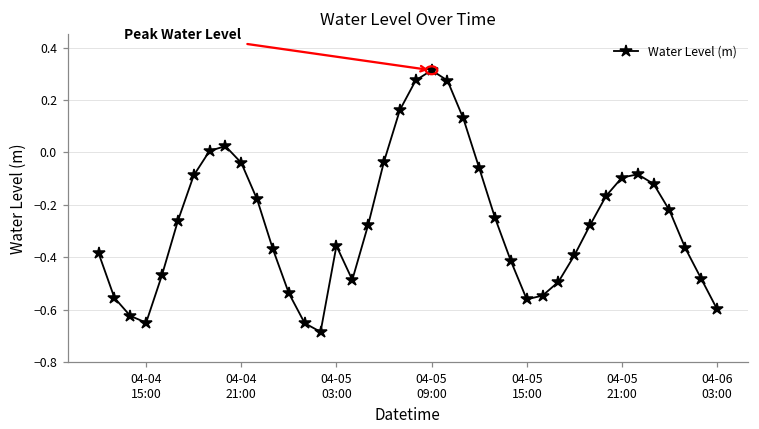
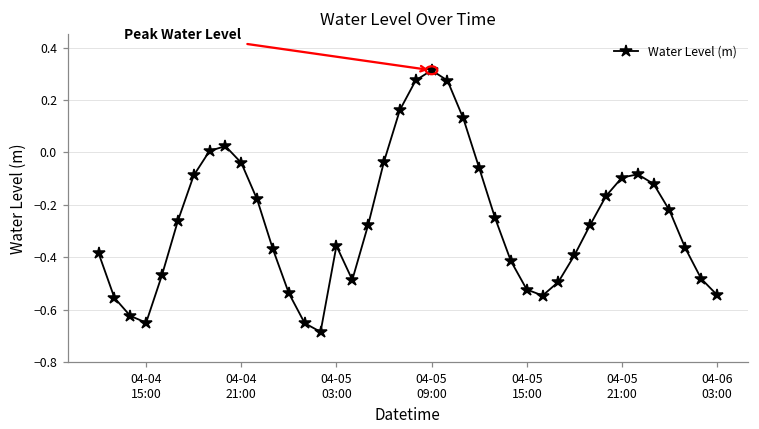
04-05 15:00: -0.56 -> -0.52
04-06 03:00: -0.60 -> -0.54
